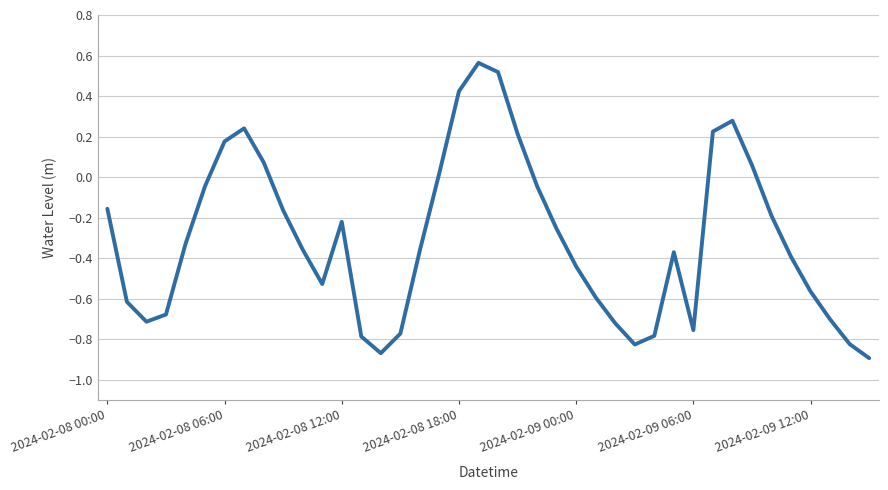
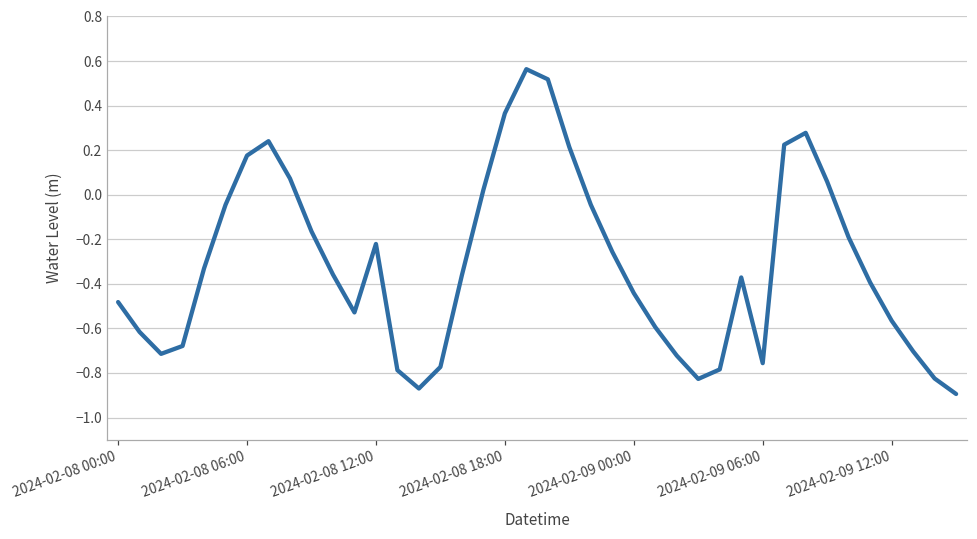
2024-02-08 00:00: -0.16 -> -0.48
2024-02-08 18:00: 0.42 -> 0.37
